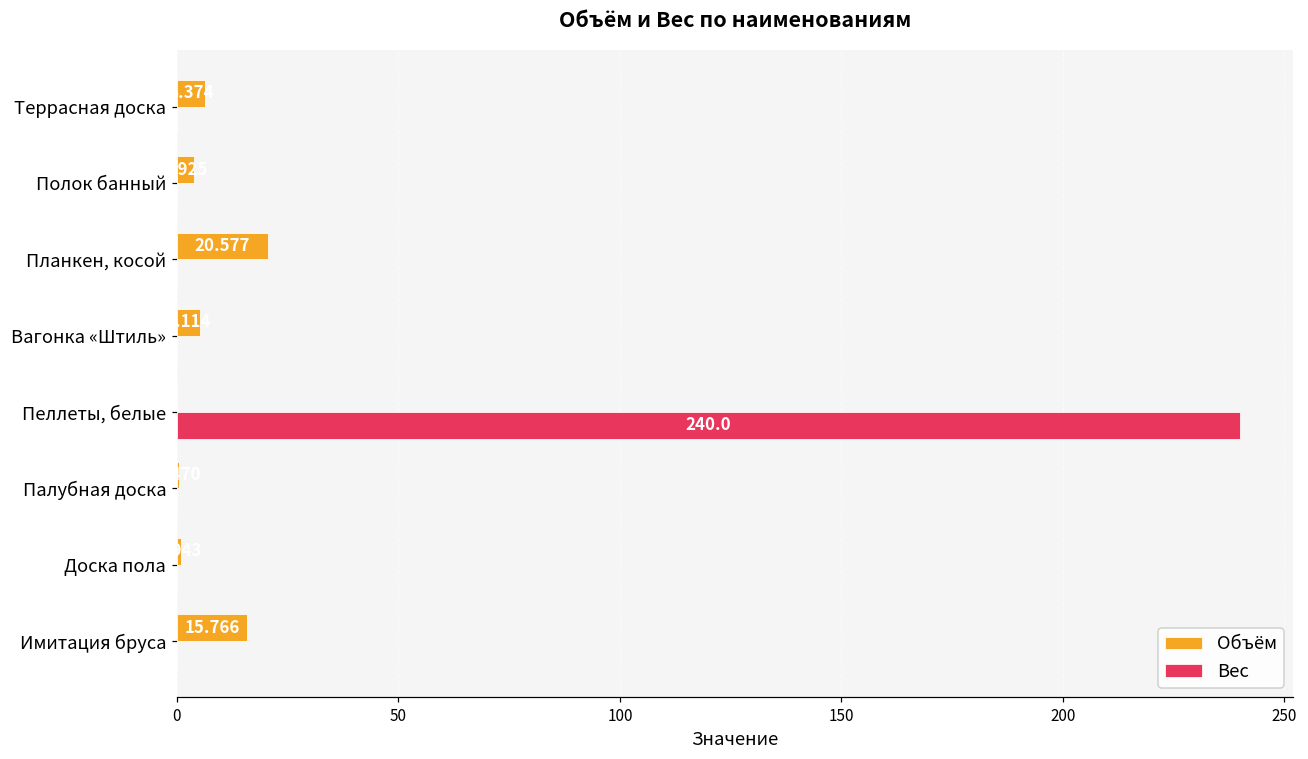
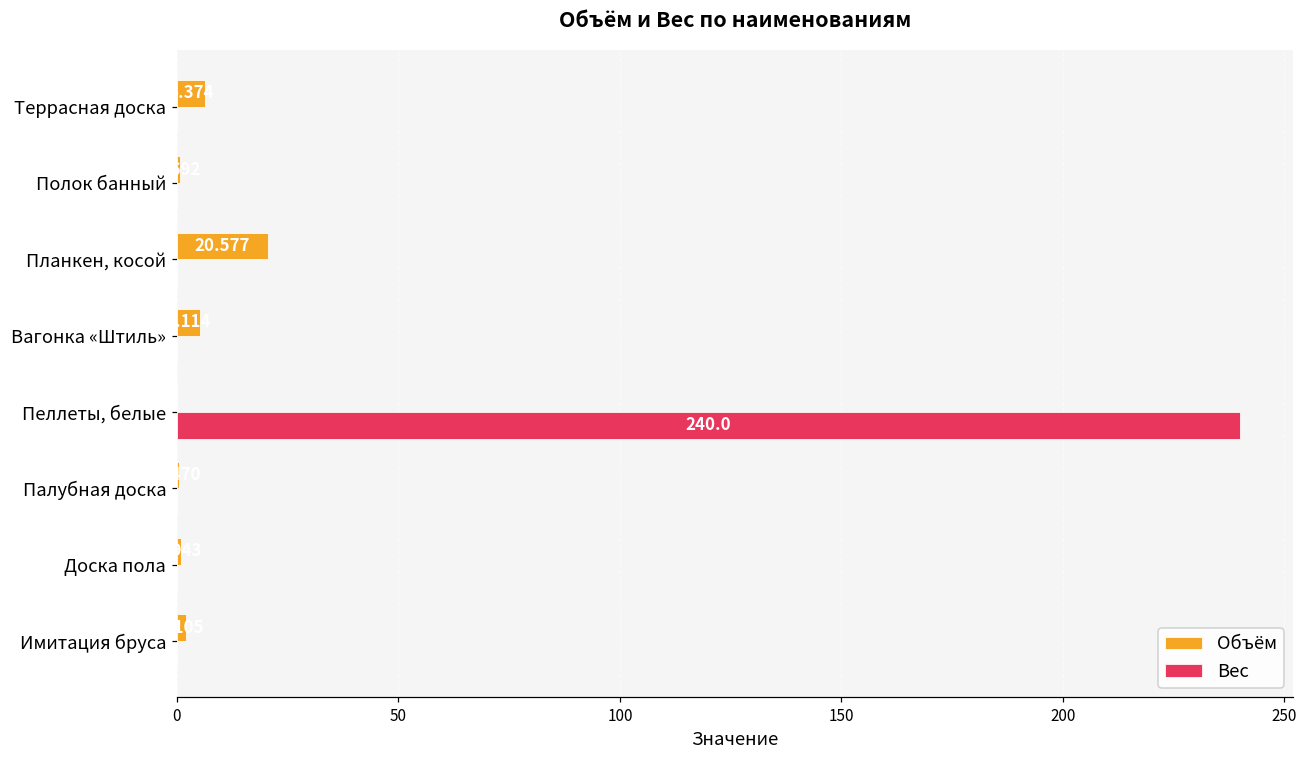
Объём, Полок банный: 4 -> 1
Объём, Имитация бруса: 16 -> 2
